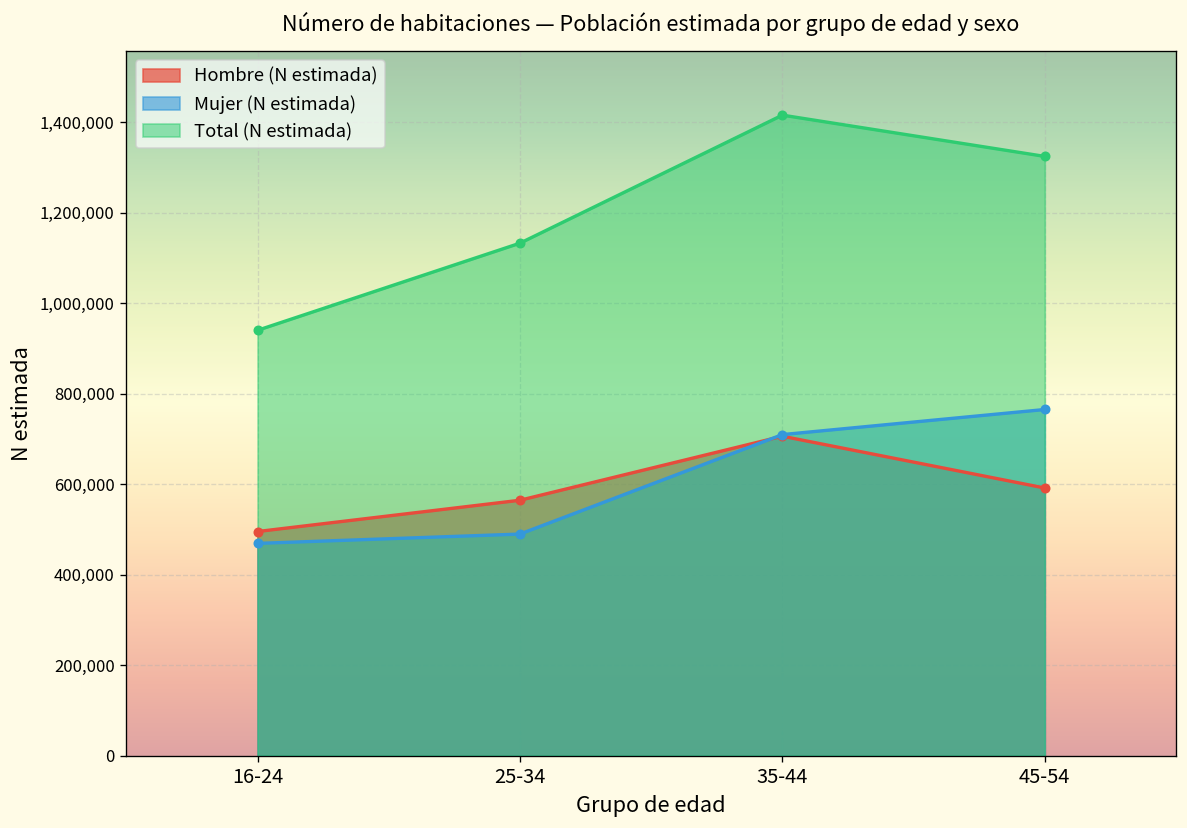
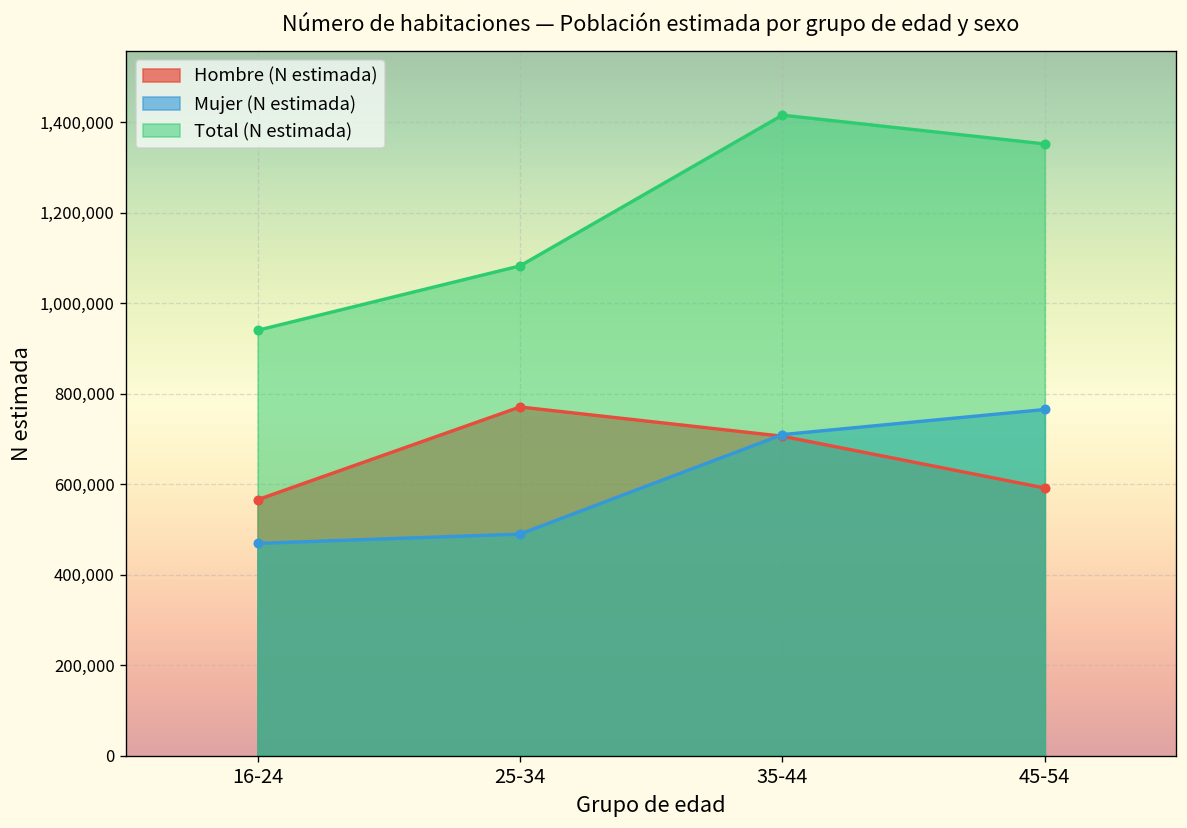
Hombre (N estimada), 16-24: 500,000 -> 570,000
Hombre (N estimada), 25-34: 560,000 -> 770,000
Total (N estimada), 25-34: 1,130,000 -> 1,080,000
Total (N estimada), 45-54: 1,320,000 -> 1,350,000
